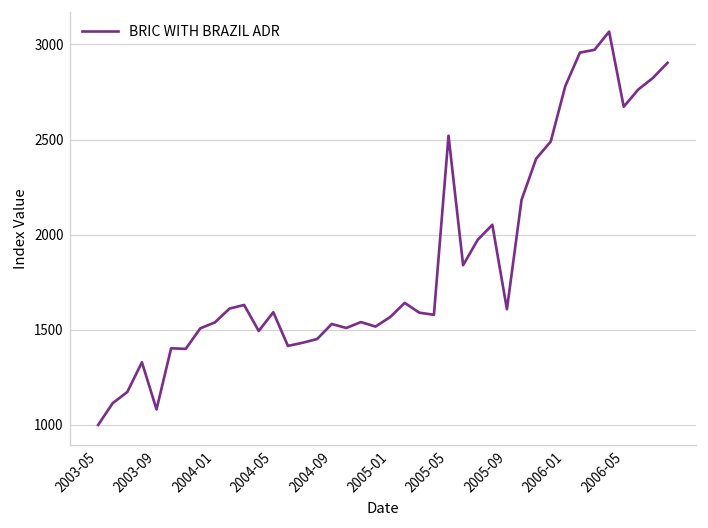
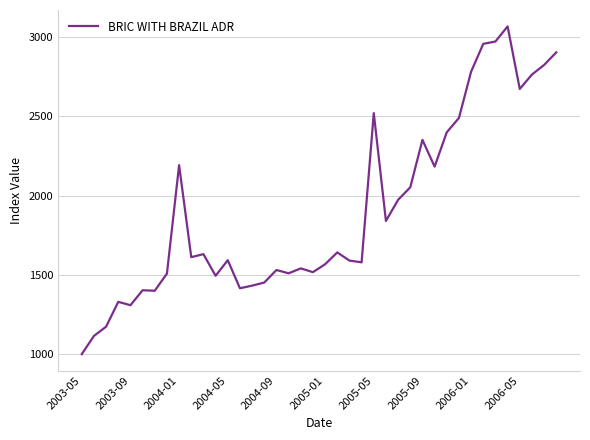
2003-09: 1080 -> 1310
2004-01: 1540 -> 2190
2005-09: 1610 -> 2350
